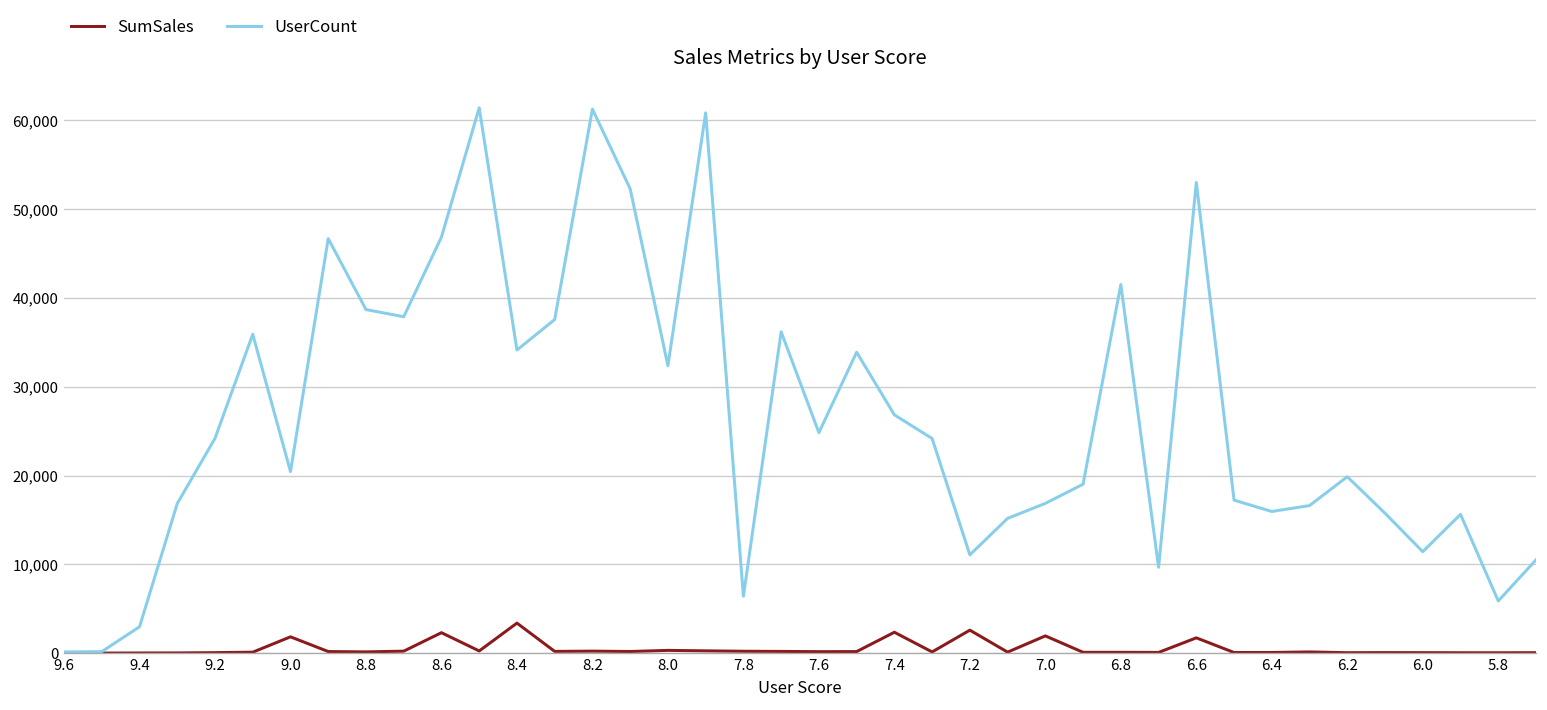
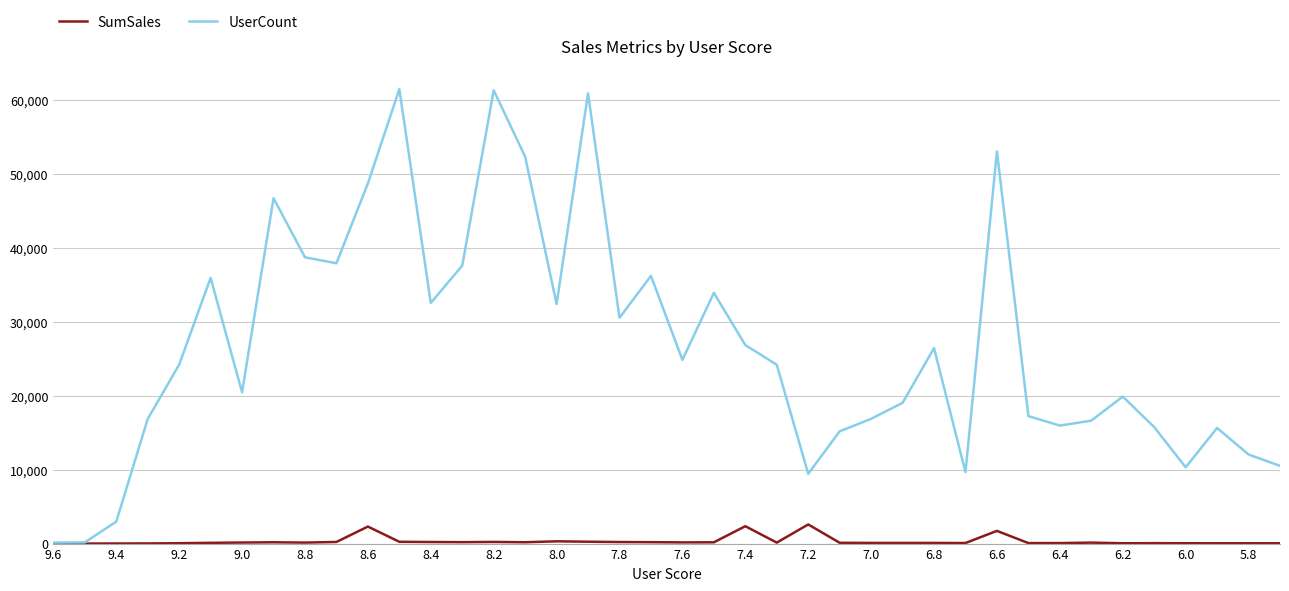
SumSales, 9.0: 2,000 -> 0
UserCount, 8.6: 47,000 -> 49,000
SumSales, 8.4: 3,000 -> 0
UserCount, 8.4: 34,000 -> 33,000
UserCount, 7.8: 6,000 -> 31,000
UserCount, 7.2: 11,000 -> 9,000
SumSales, 7.0: 2,000 -> 0
UserCount, 6.8: 42,000 -> 26,000
UserCount, 6.0: 11,000 -> 10,000
UserCount, 5.8: 6,000 -> 12,000
